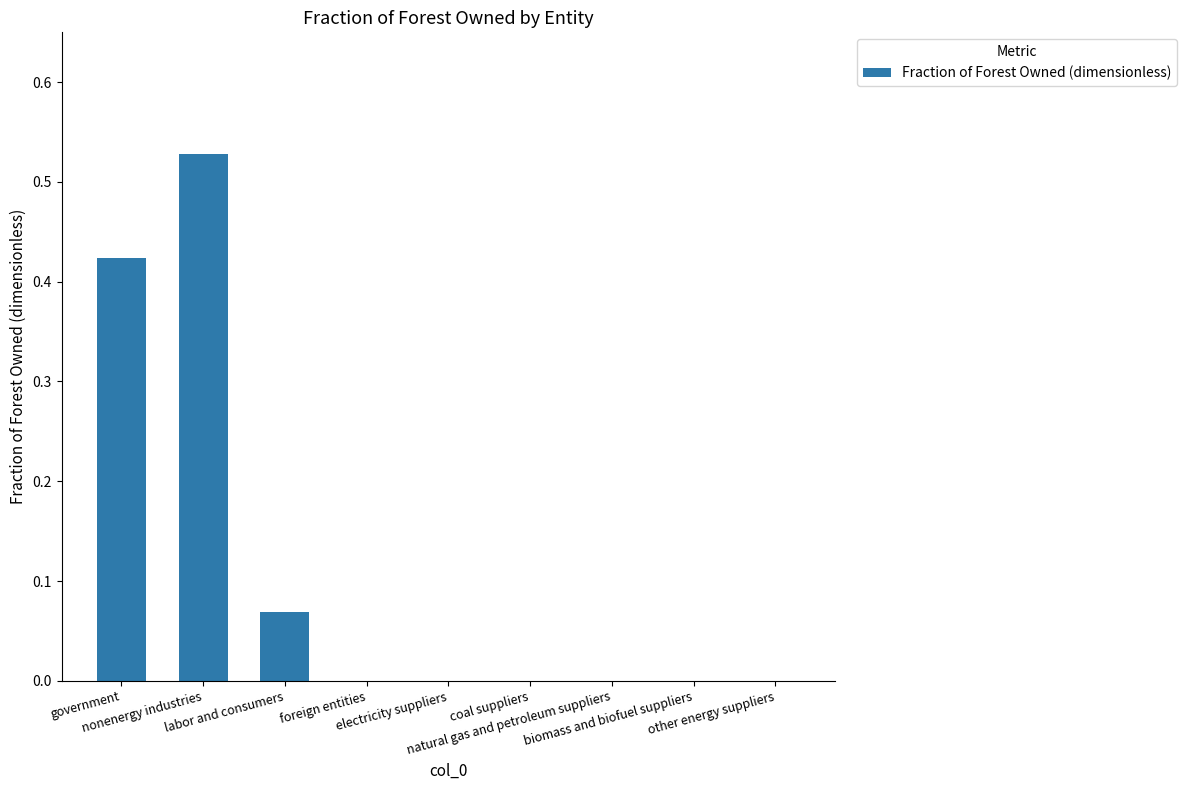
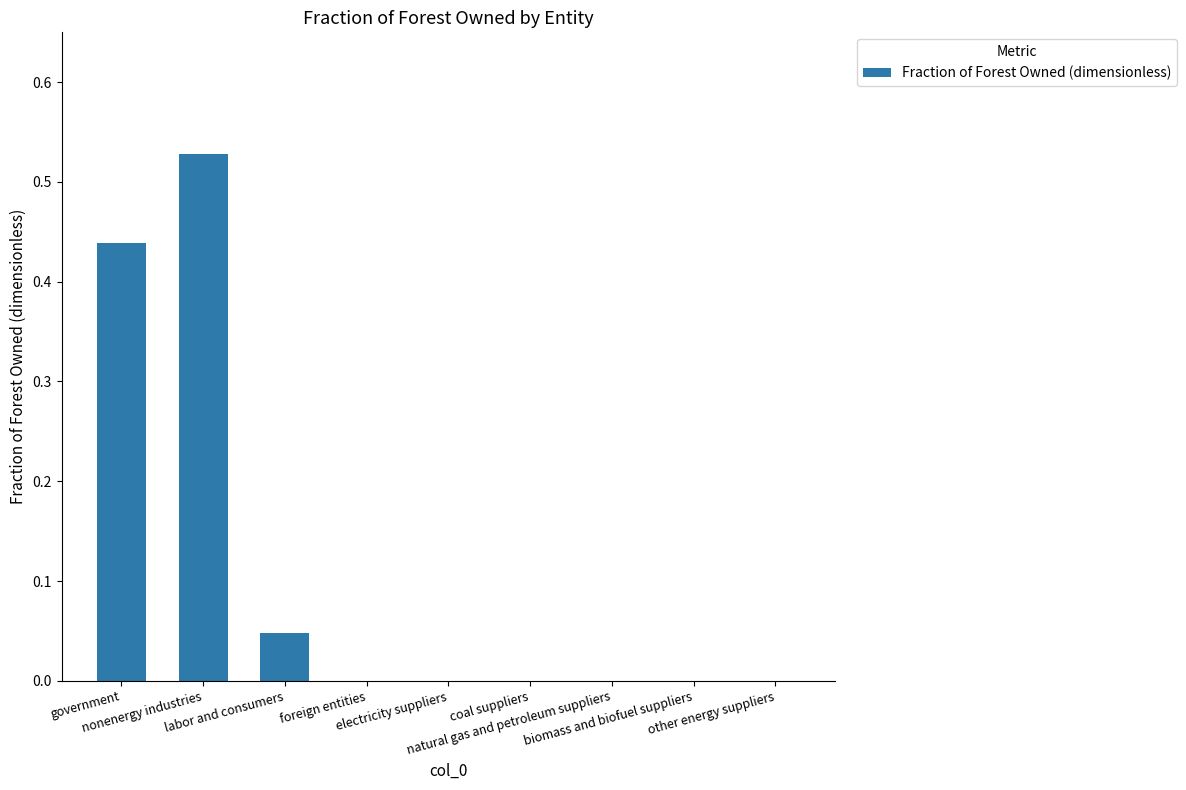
government: 0.42 -> 0.44
labor and consumers: 0.07 -> 0.05
